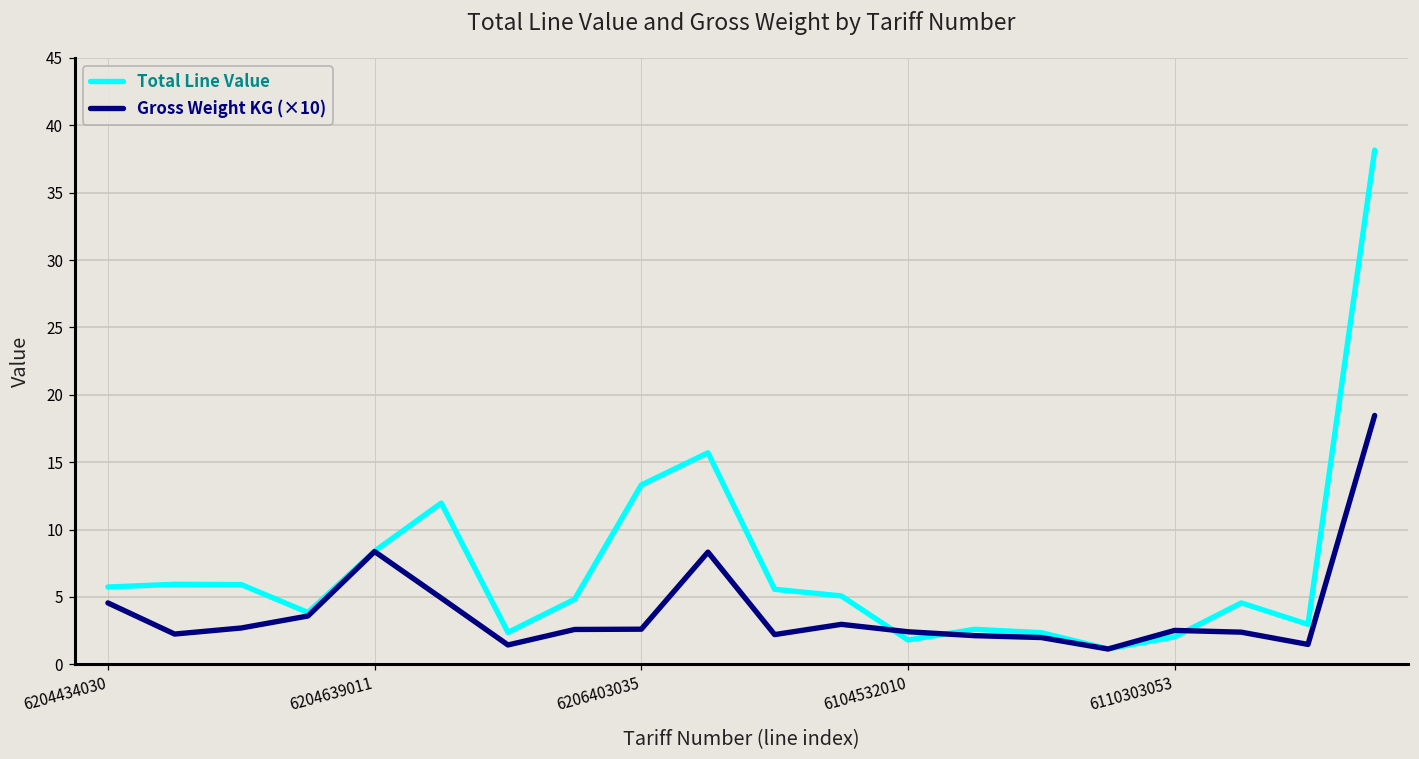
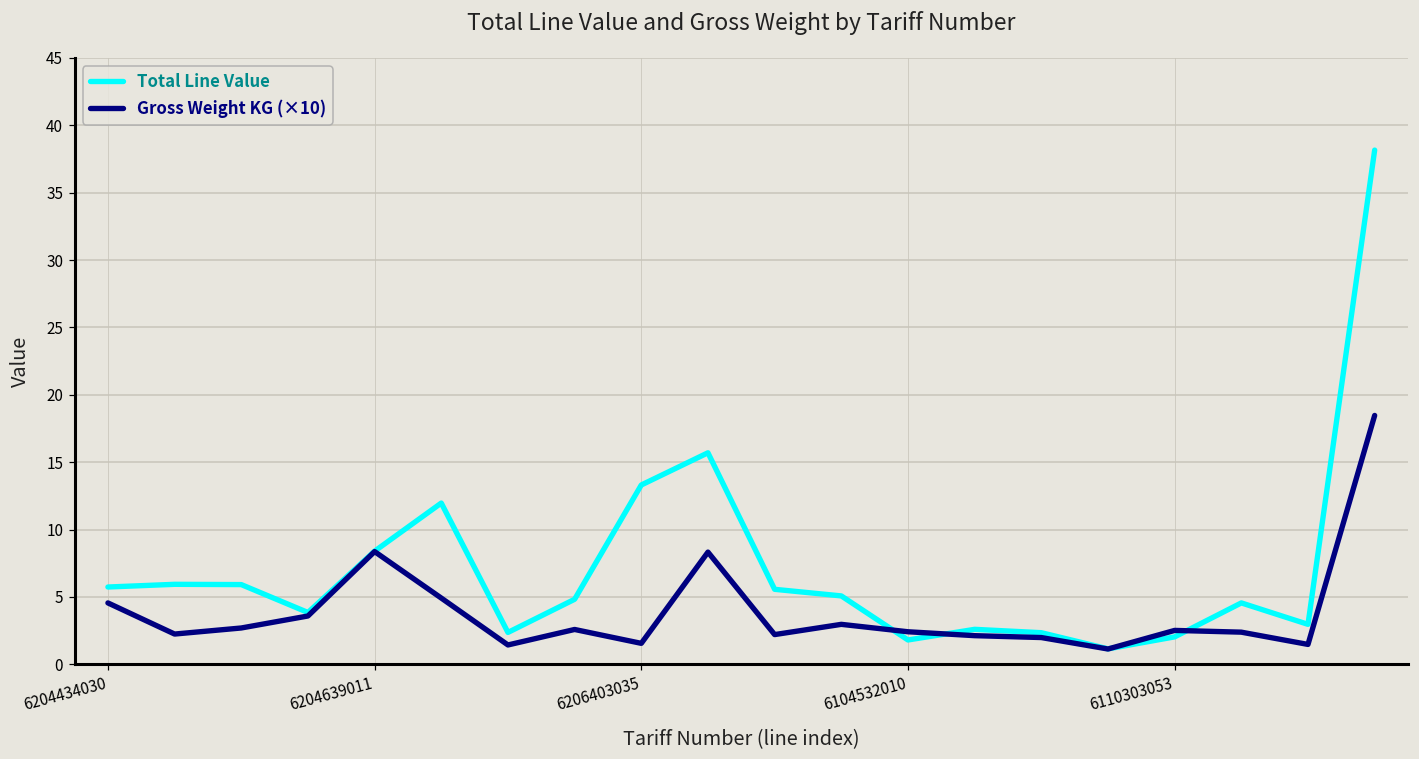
Gross Weight KG (×10), 6206403035: 2.6 -> 1.6
